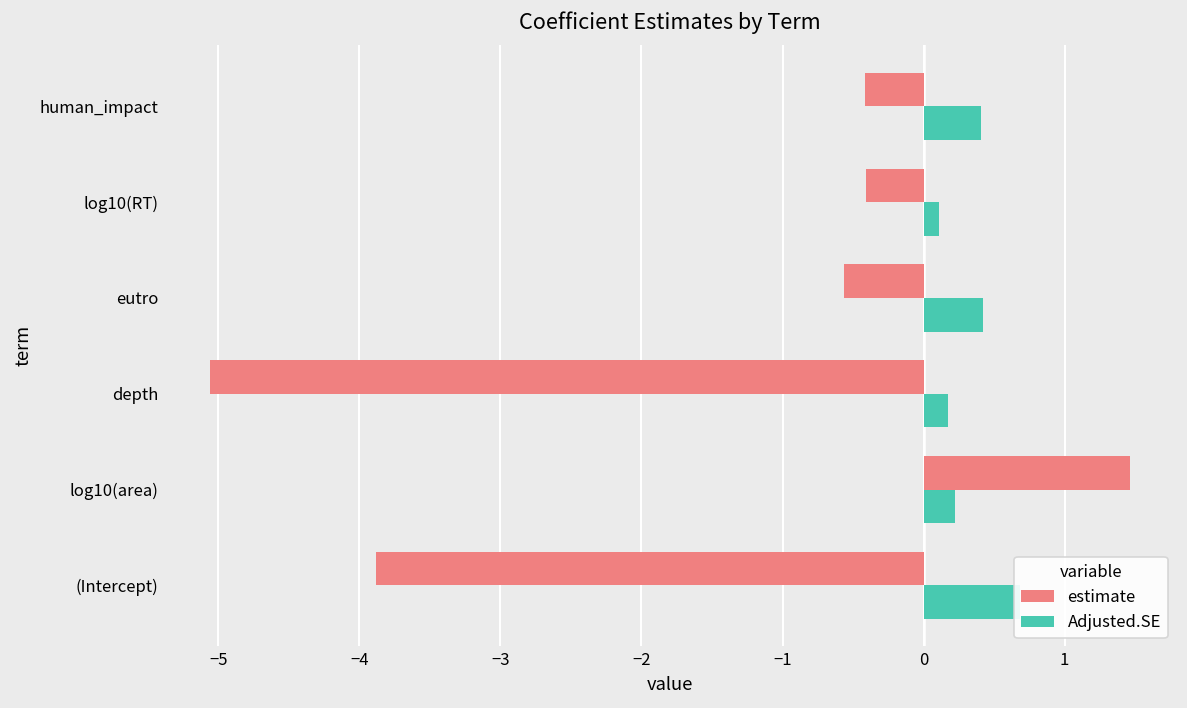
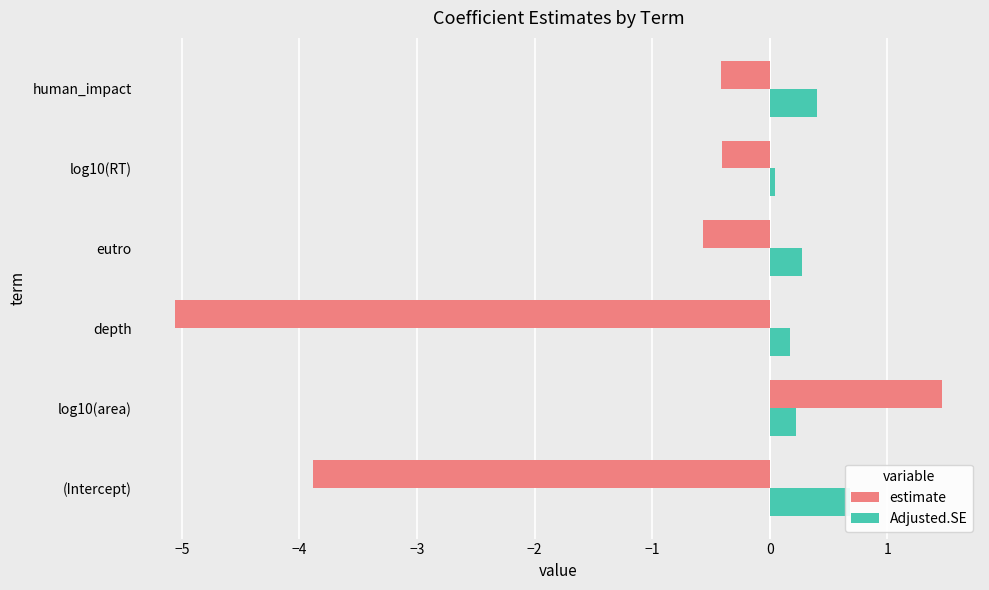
Adjusted.SE, log10(RT): 0.11 -> 0.04
Adjusted.SE, eutro: 0.42 -> 0.28
